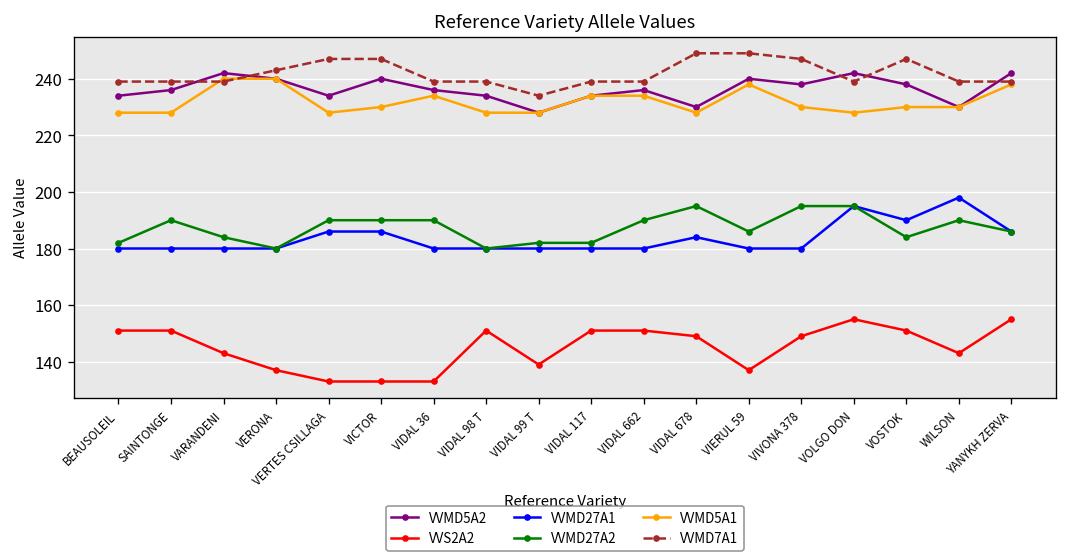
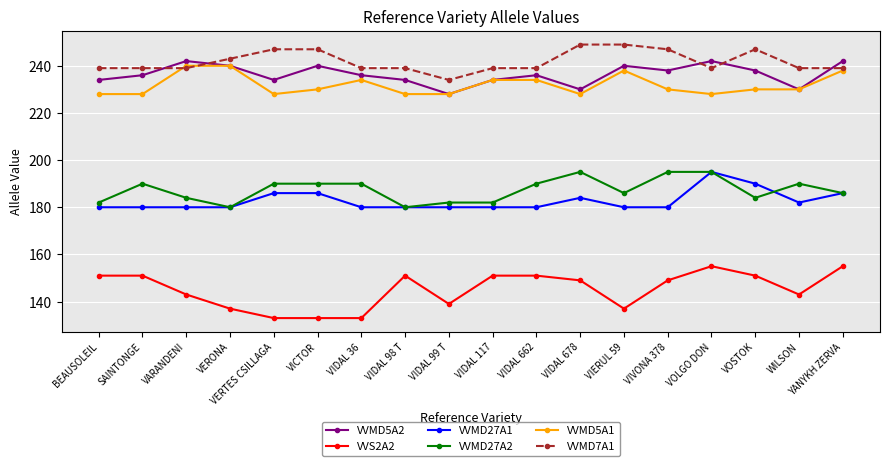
VVMD27A1, WILSON: 198 -> 182
